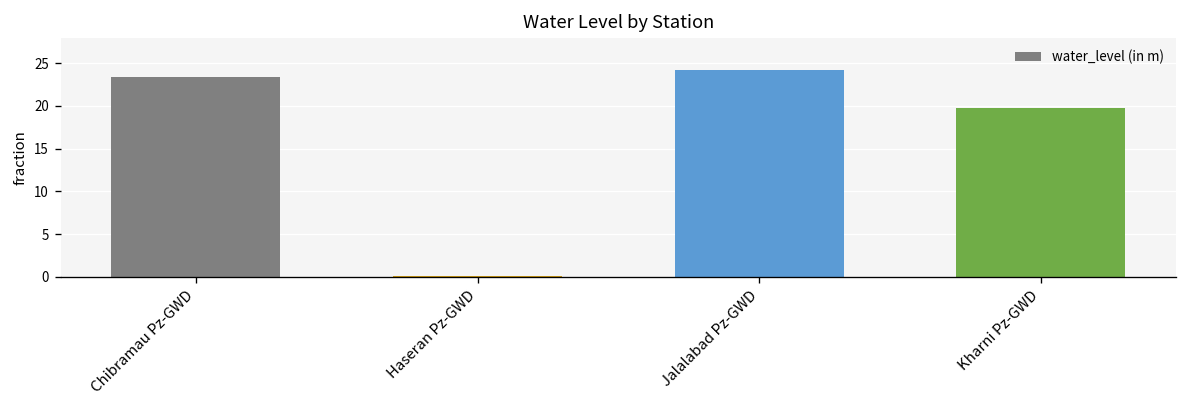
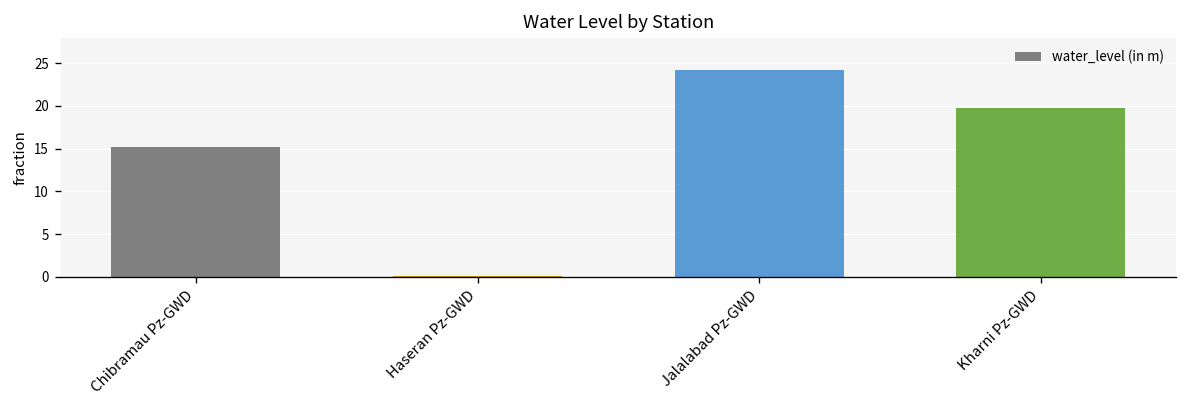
Chibramau Pz-GWD: 23 -> 15
